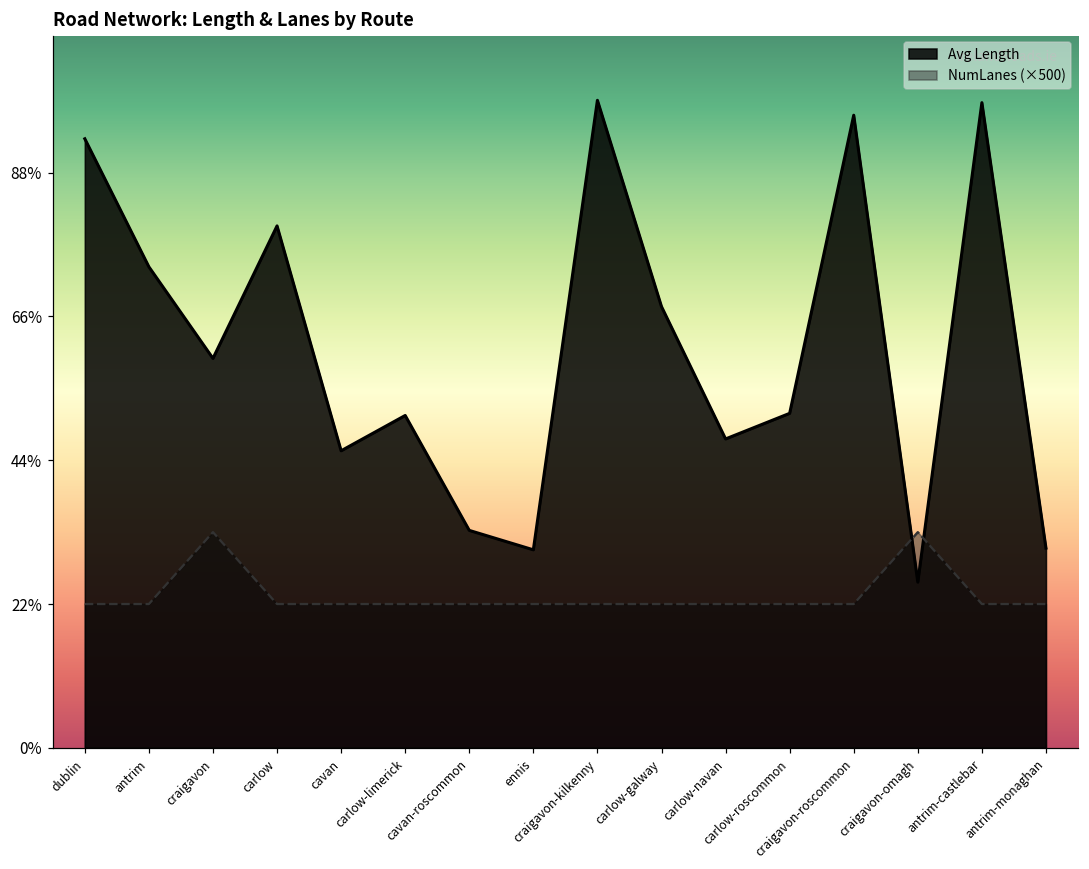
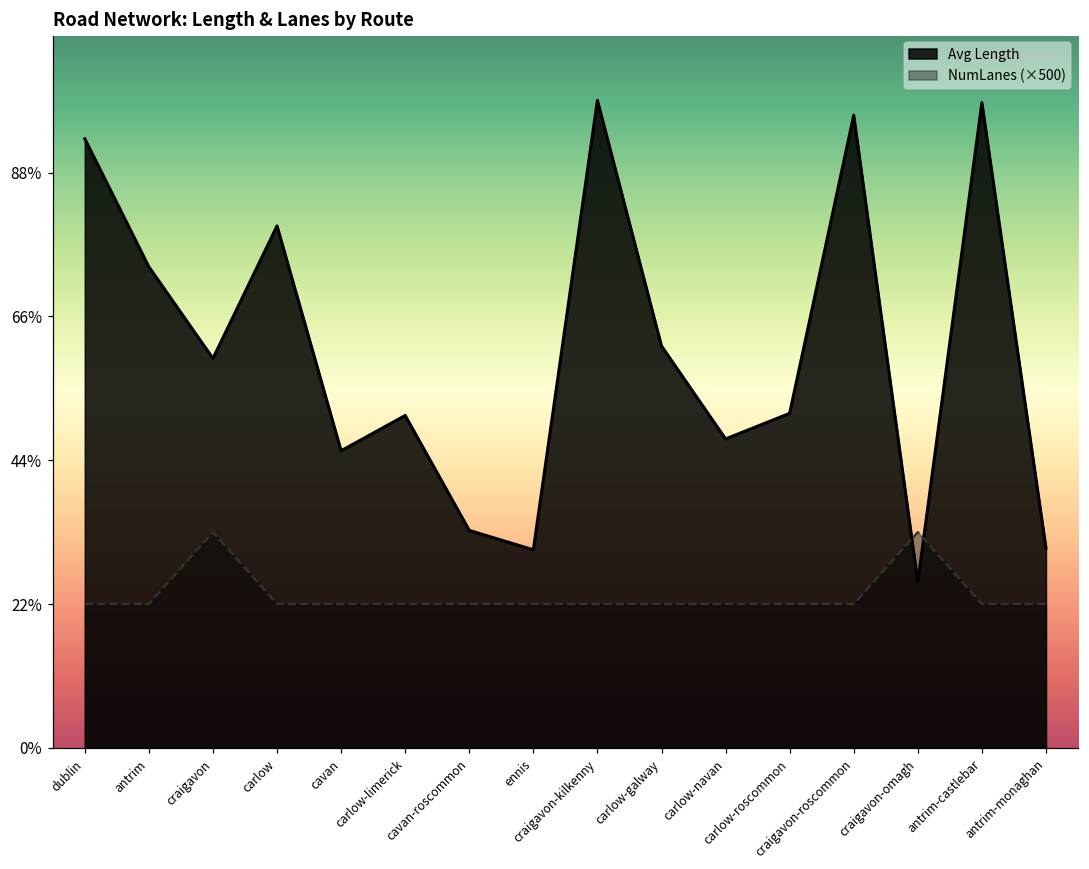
Avg Length, carlow-galway: 67% -> 61%
